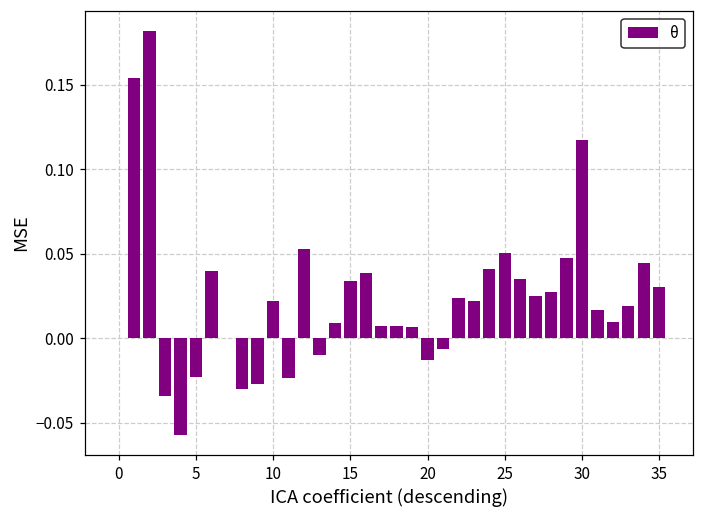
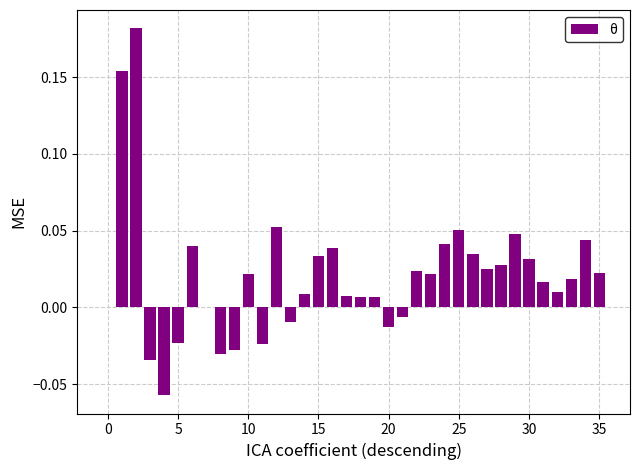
30: 0.118 -> 0.031
35: 0.031 -> 0.023
